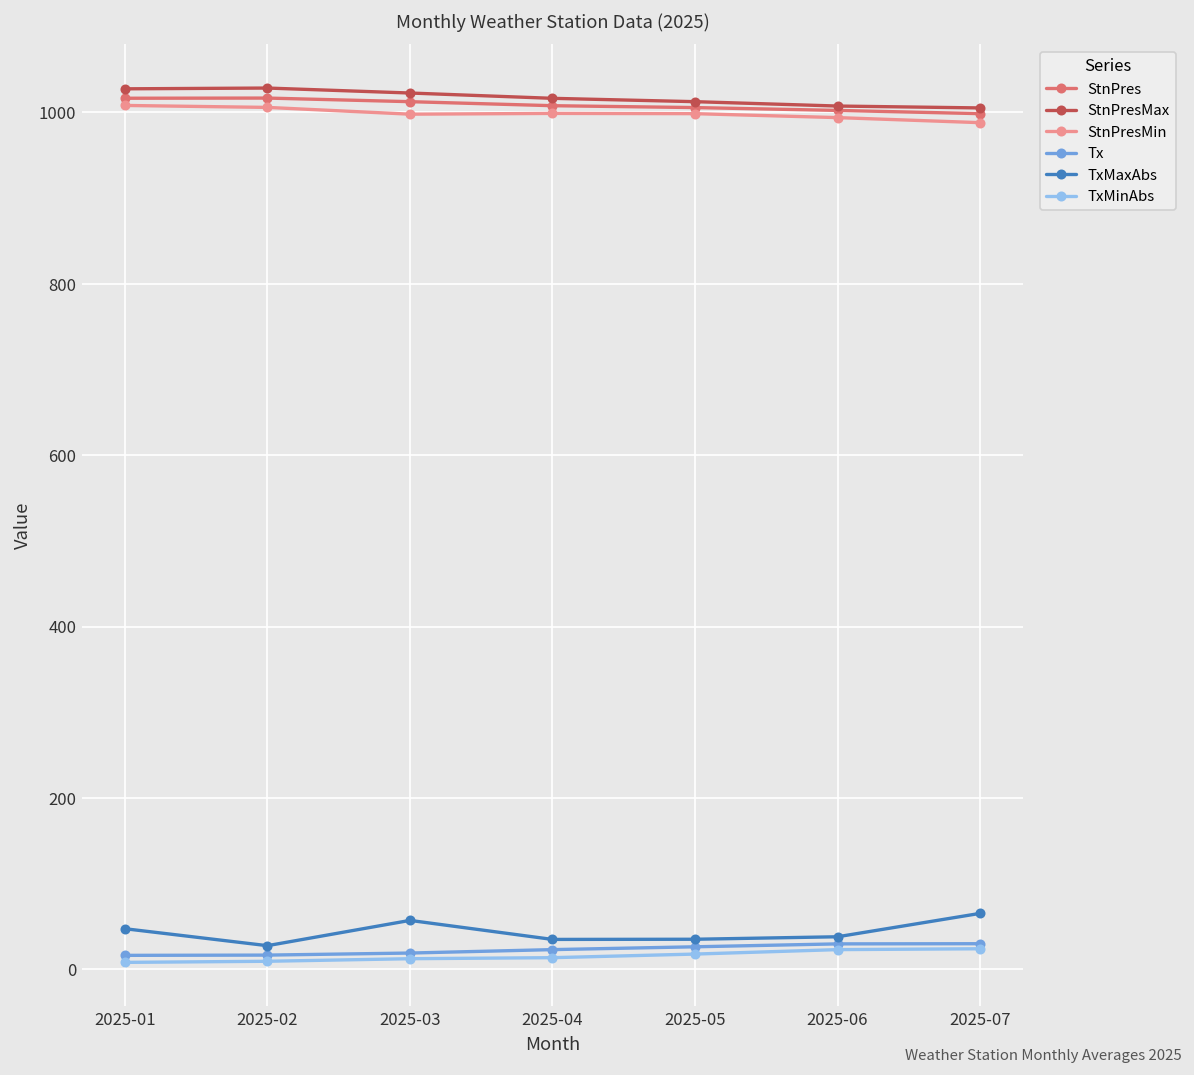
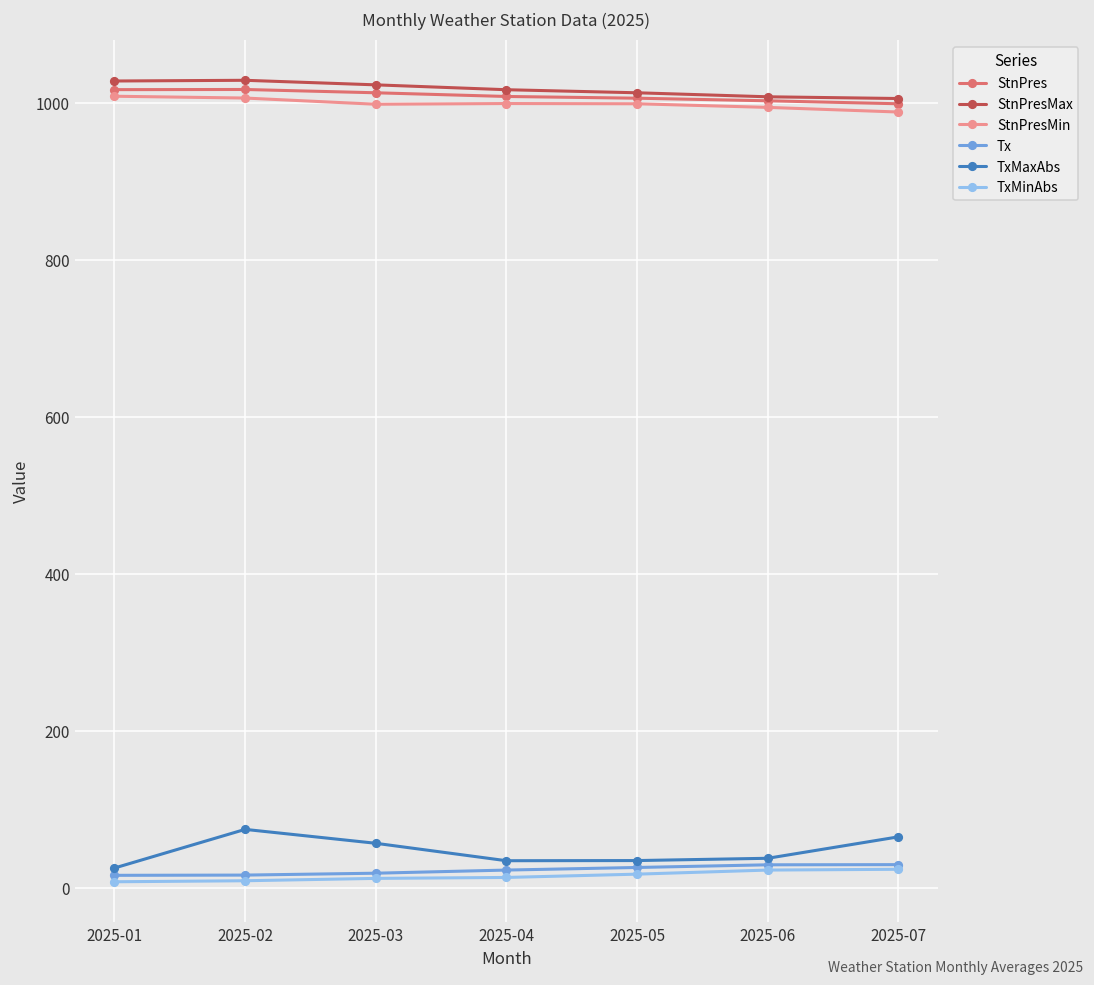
TxMaxAbs, 2025-01: 50 -> 30
TxMaxAbs, 2025-02: 30 -> 70
